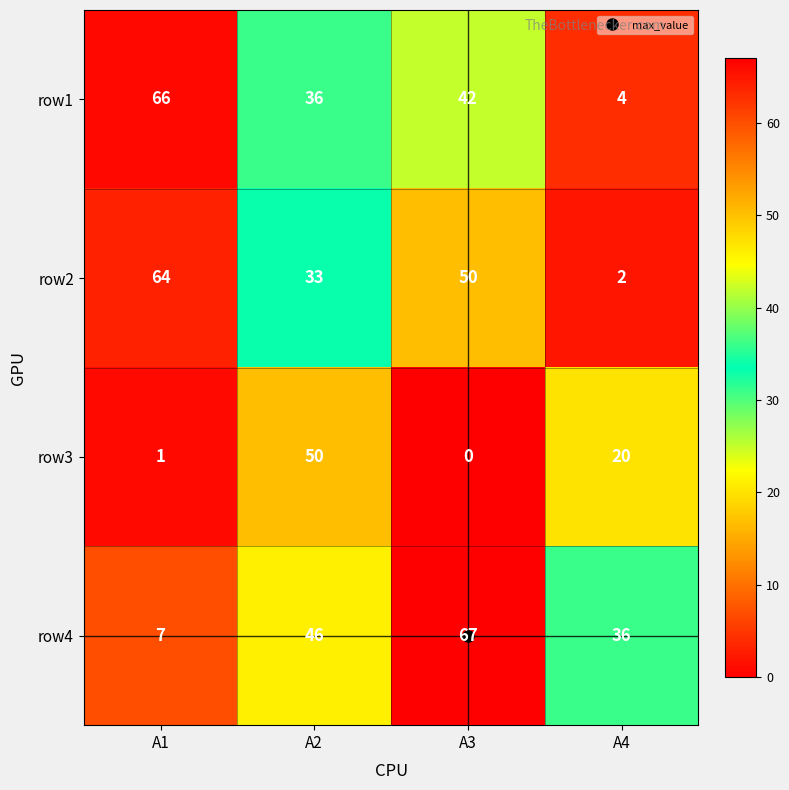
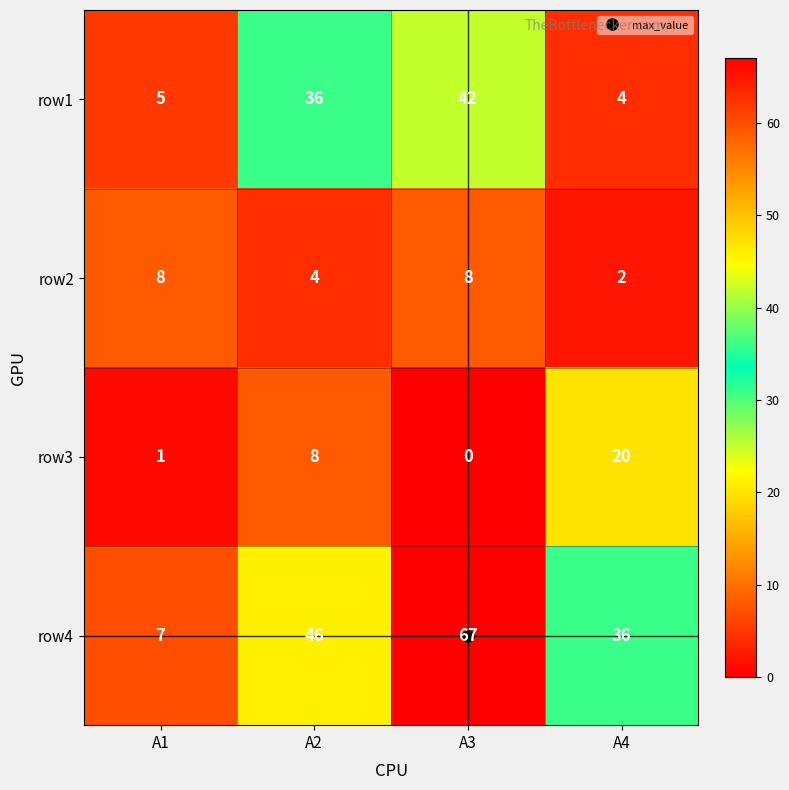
row1, A1: 66 -> 5
row2, A1: 64 -> 8
row2, A2: 33 -> 4
row2, A3: 50 -> 8
row3, A2: 50 -> 8
